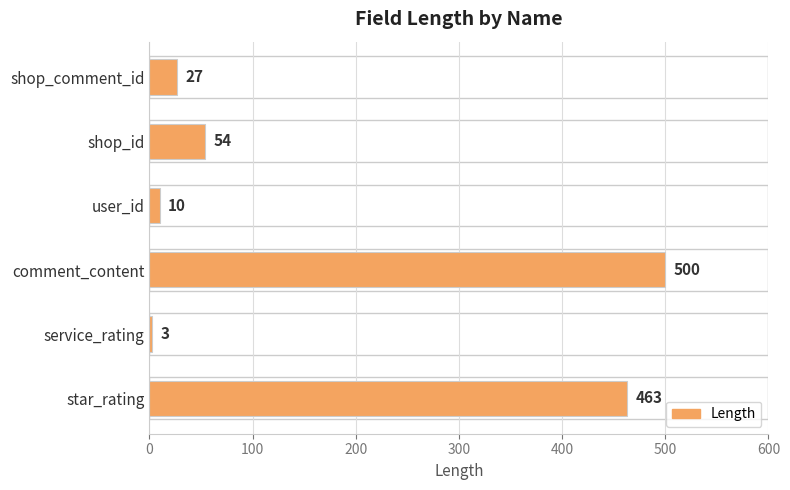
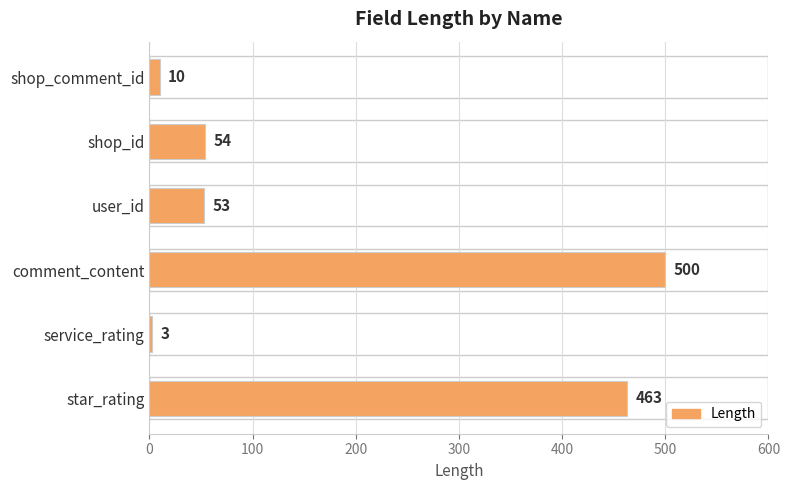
shop_comment_id: 27 -> 10
user_id: 10 -> 53
